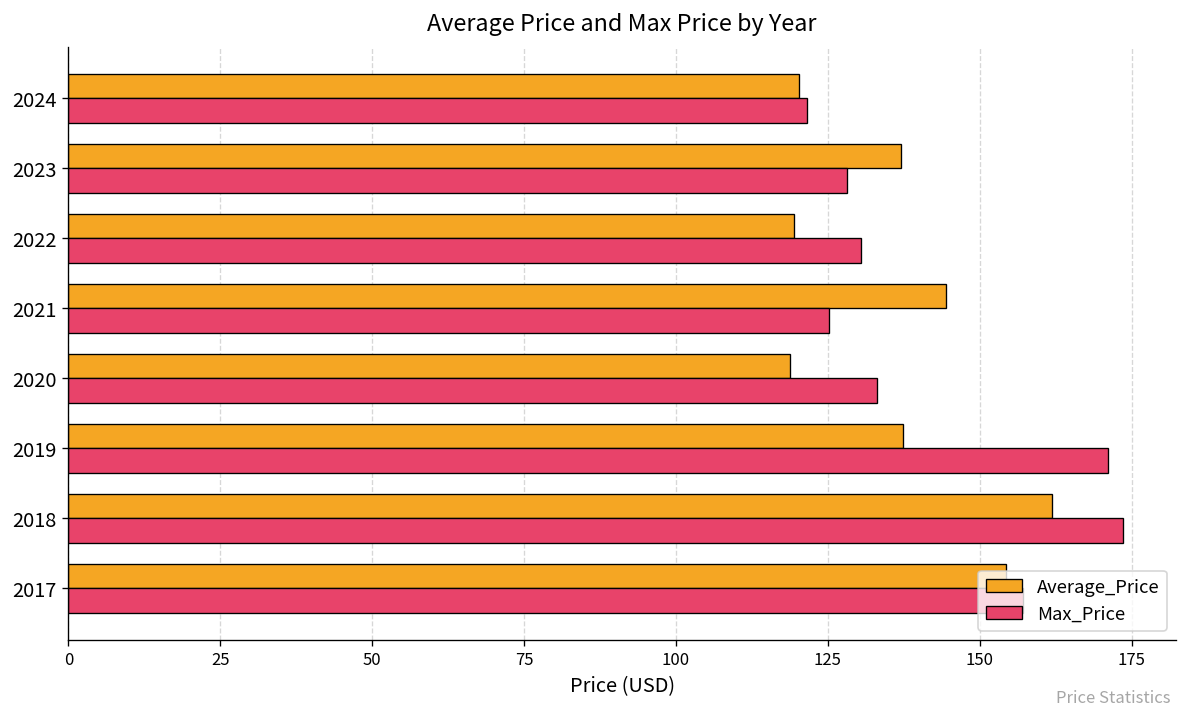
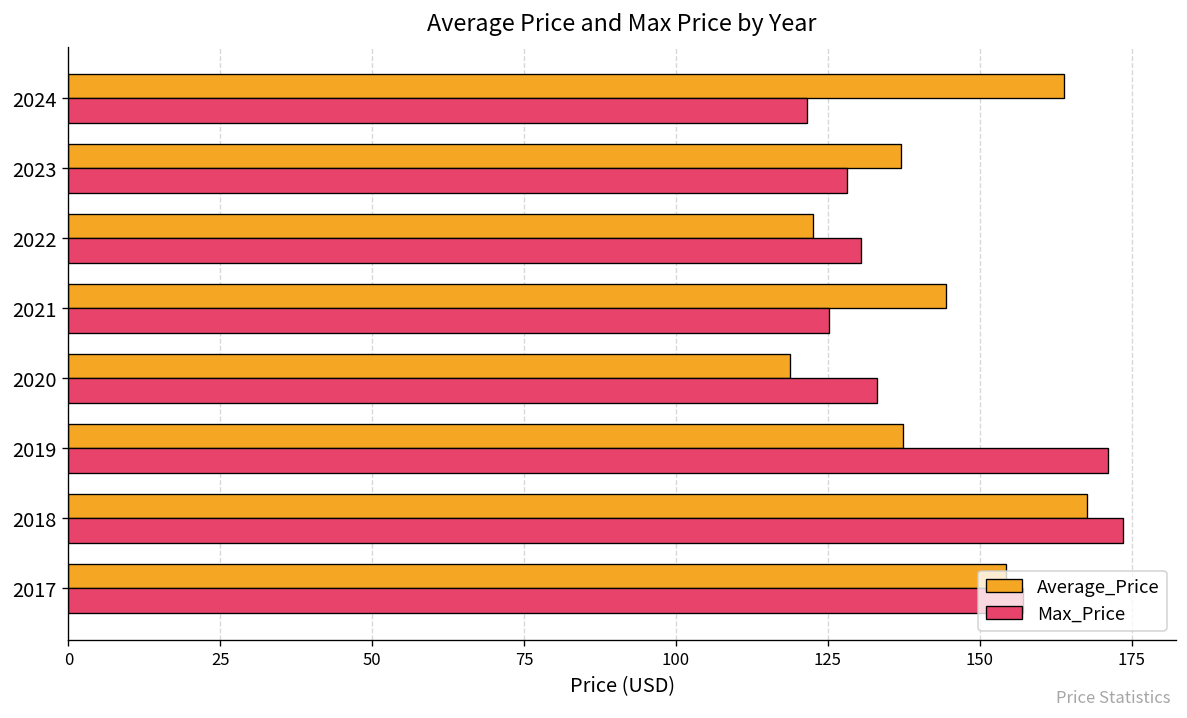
Average_Price, 2024: 120 -> 164
Average_Price, 2022: 119 -> 123
Average_Price, 2018: 162 -> 168
